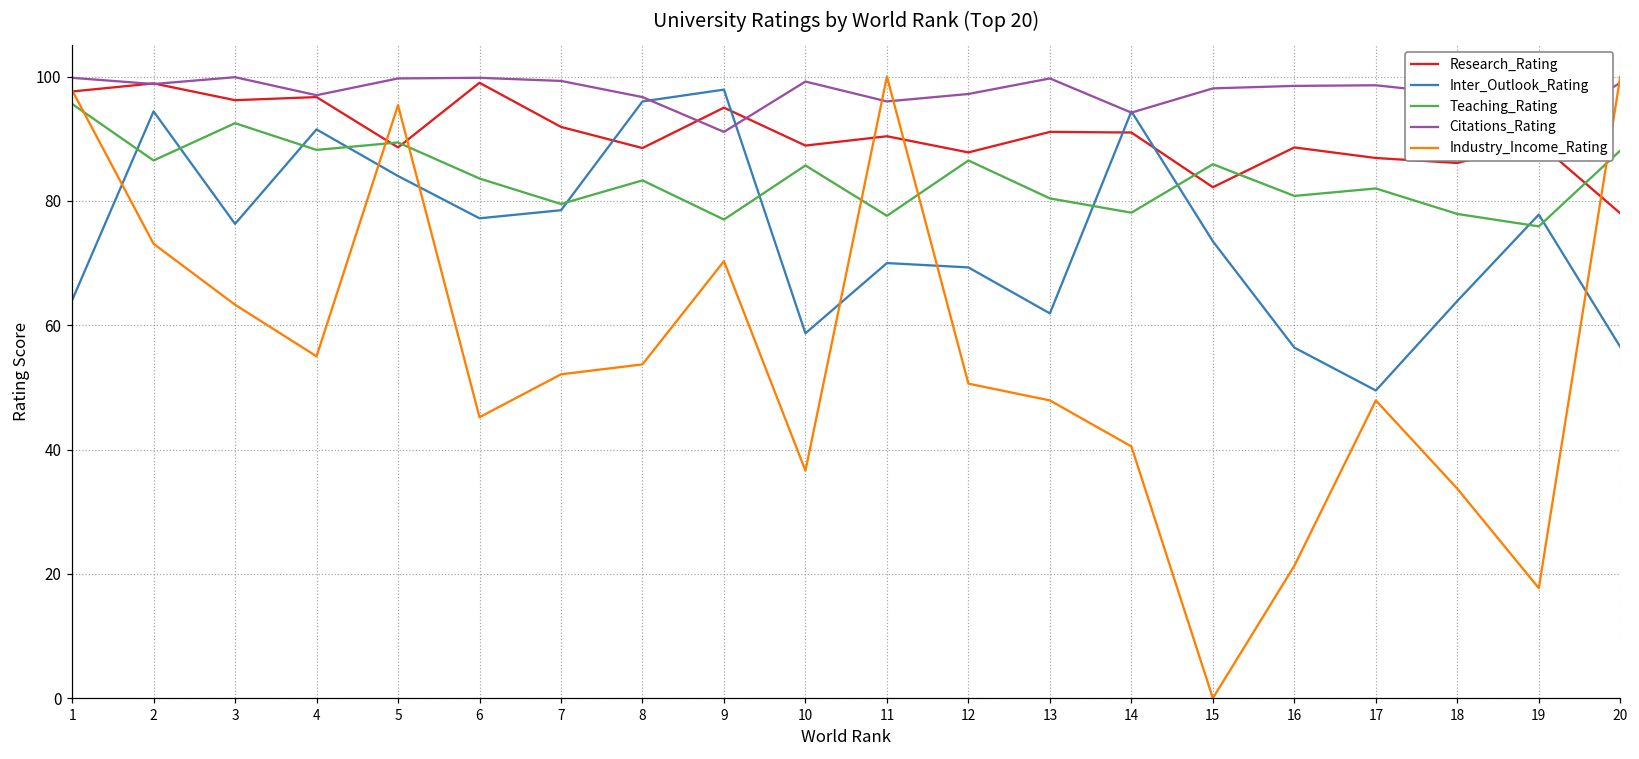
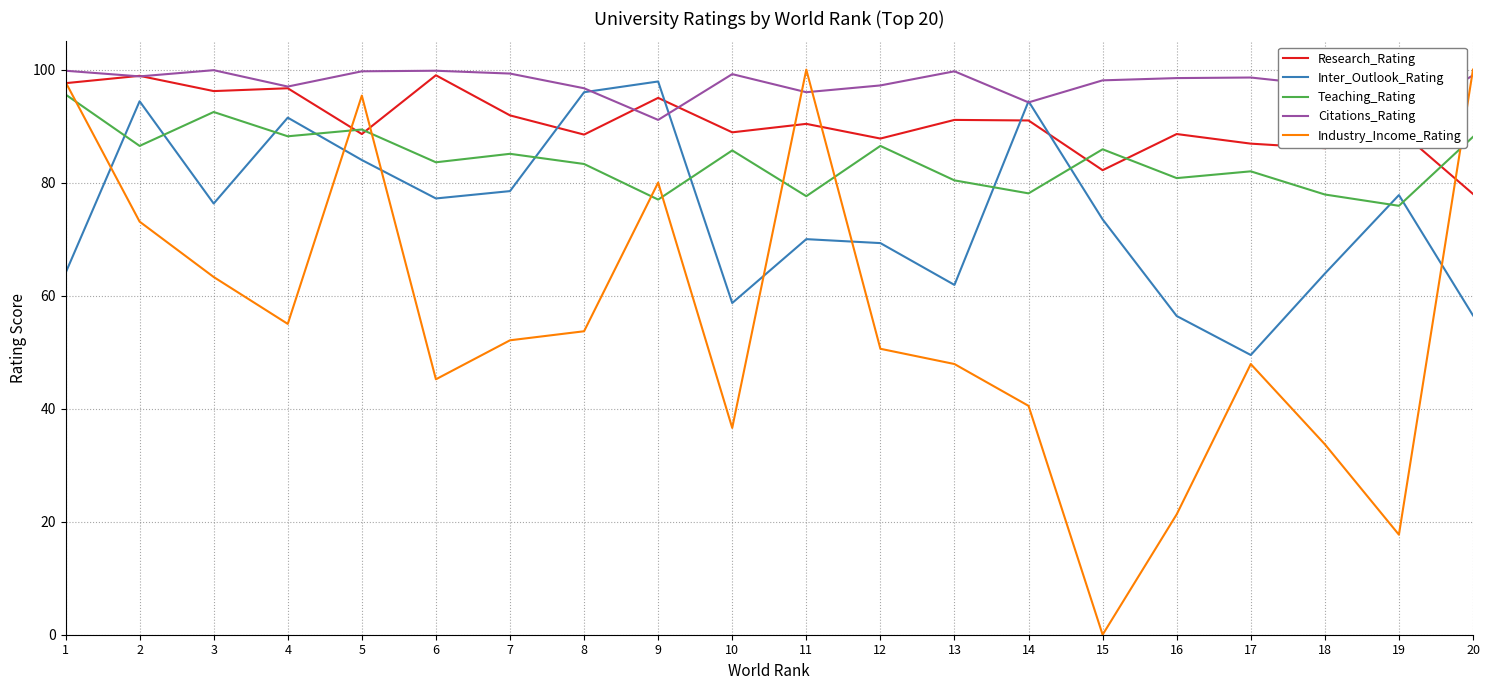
Teaching_Rating, 7: 80 -> 85
Industry_Income_Rating, 9: 70 -> 80
